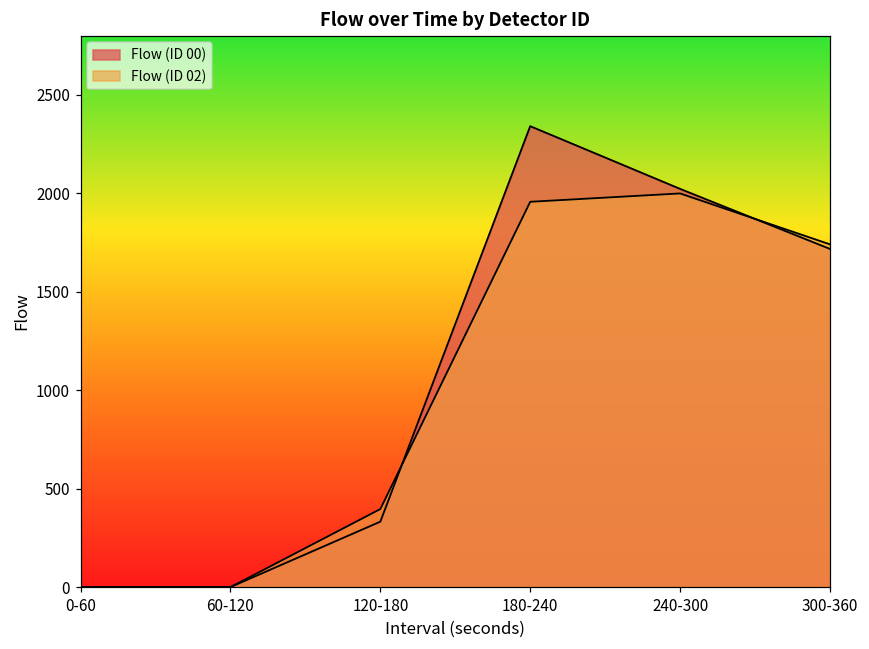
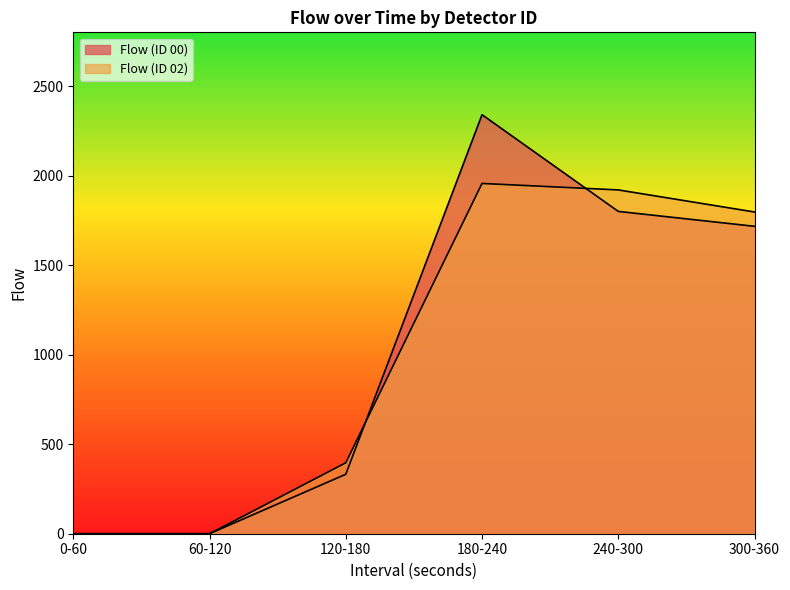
Flow (ID 00), 240-300: 2020 -> 1800
Flow (ID 02), 240-300: 2000 -> 1920
Flow (ID 02), 300-360: 1740 -> 1800
